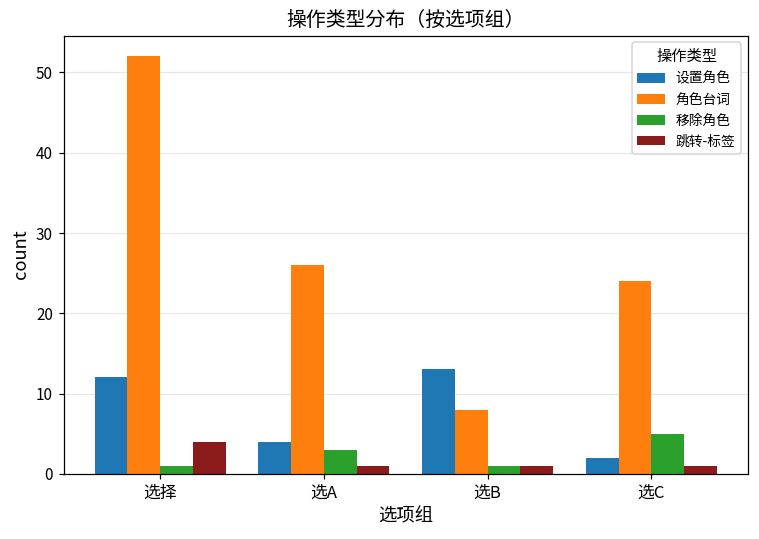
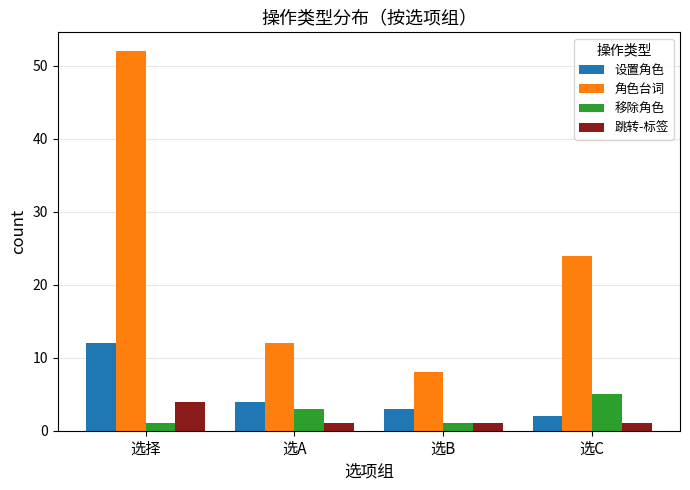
角色台词, 选A: 26 -> 12
设置角色, 选B: 13 -> 3
